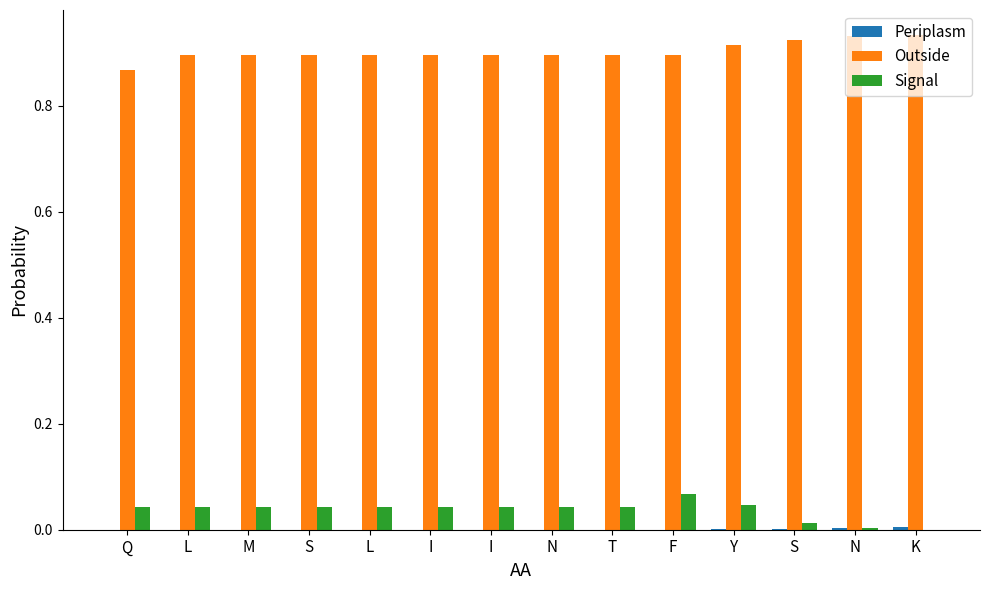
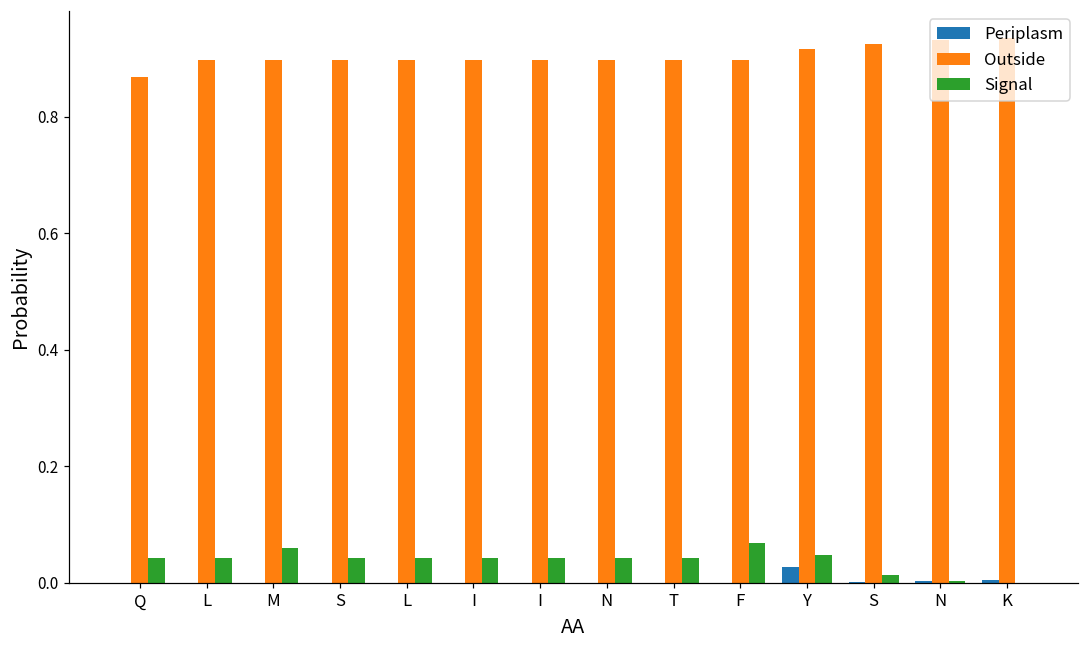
Signal, M: 0.04 -> 0.06
Periplasm, Y: 0.00 -> 0.03
